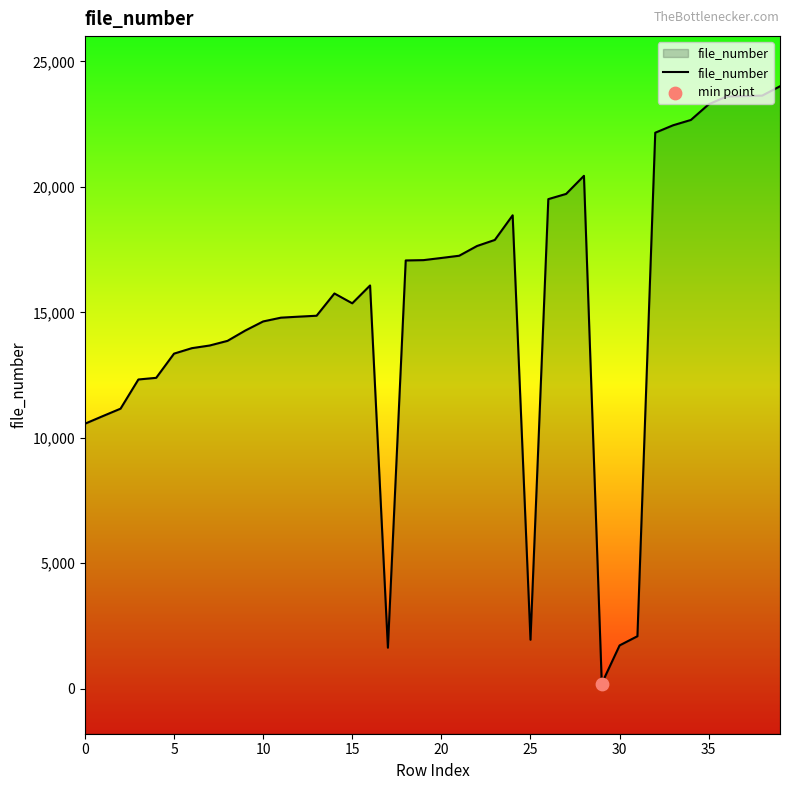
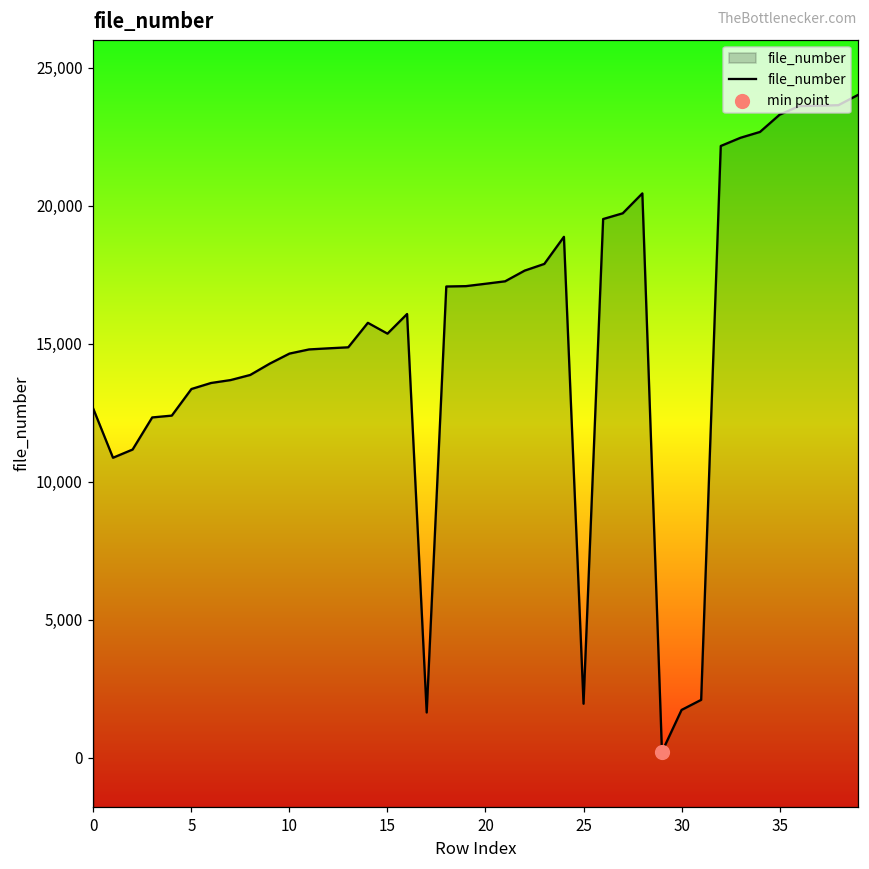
file_number, 0: 10,600 -> 12,600
